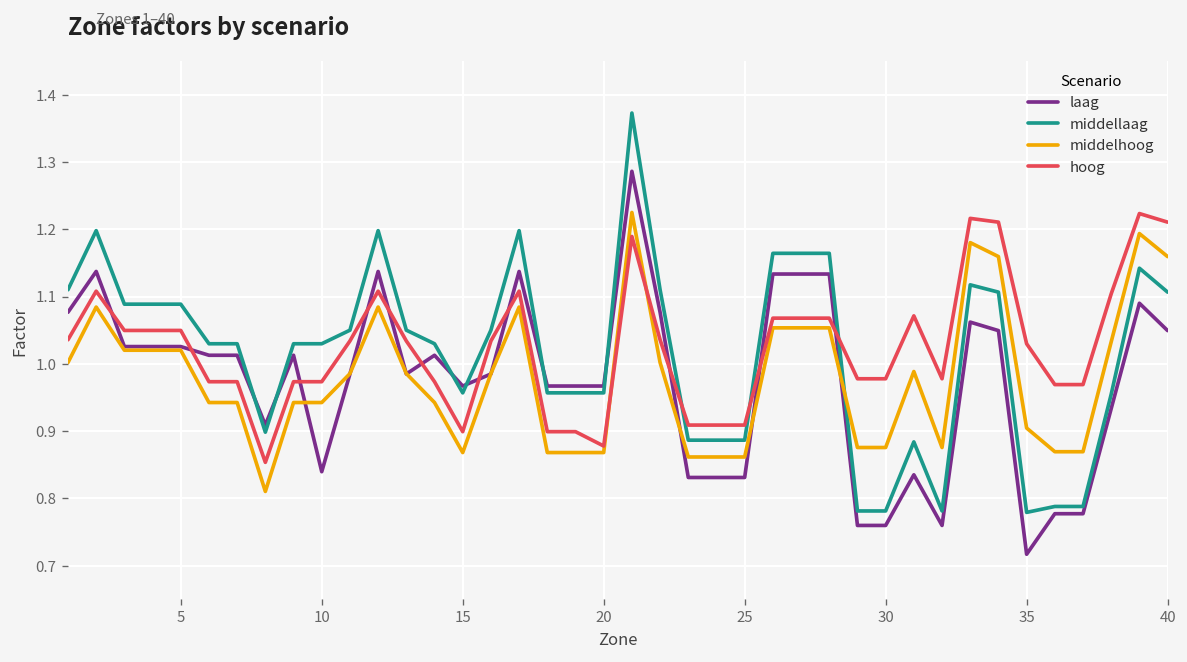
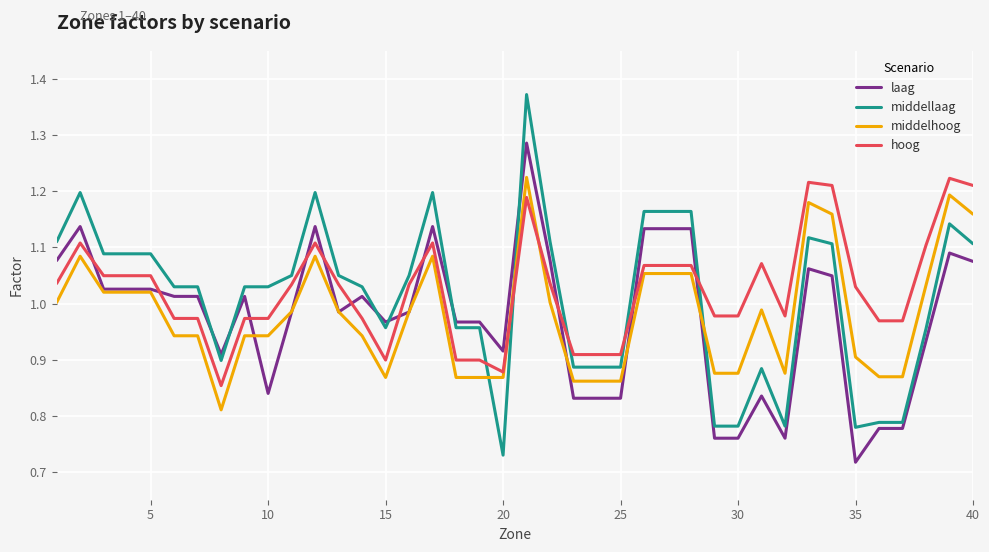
laag, 20: 0.97 -> 0.92
middellaag, 20: 0.96 -> 0.73
laag, 40: 1.05 -> 1.08
